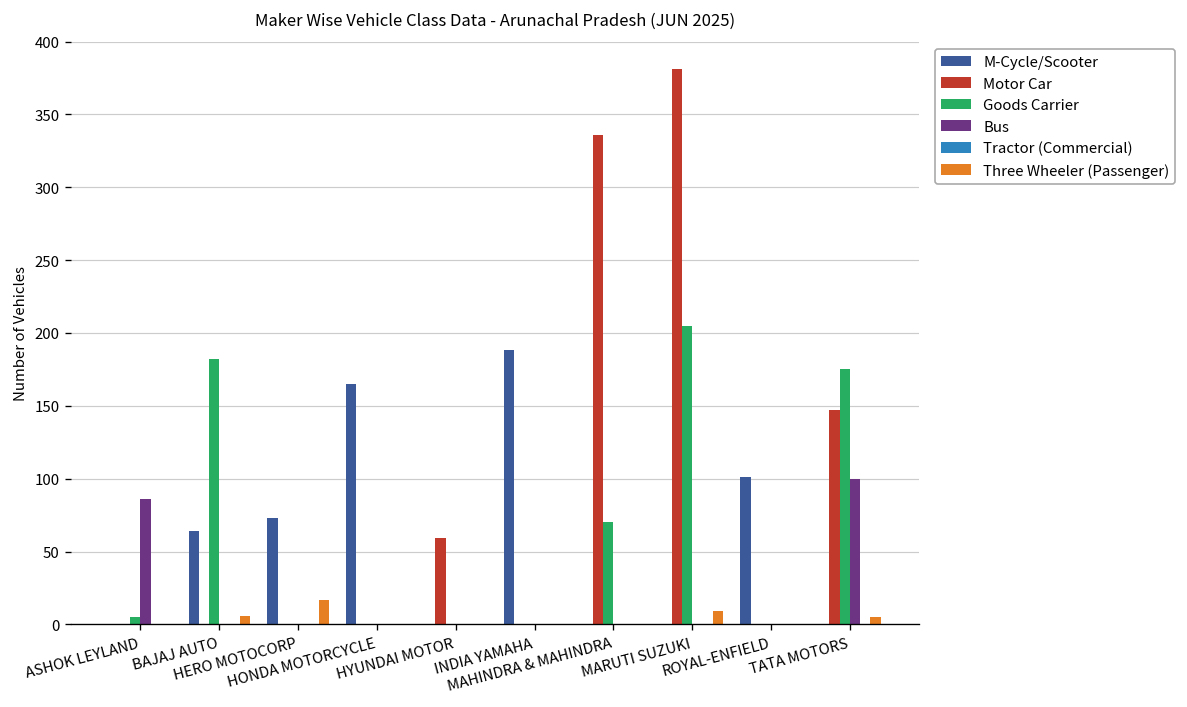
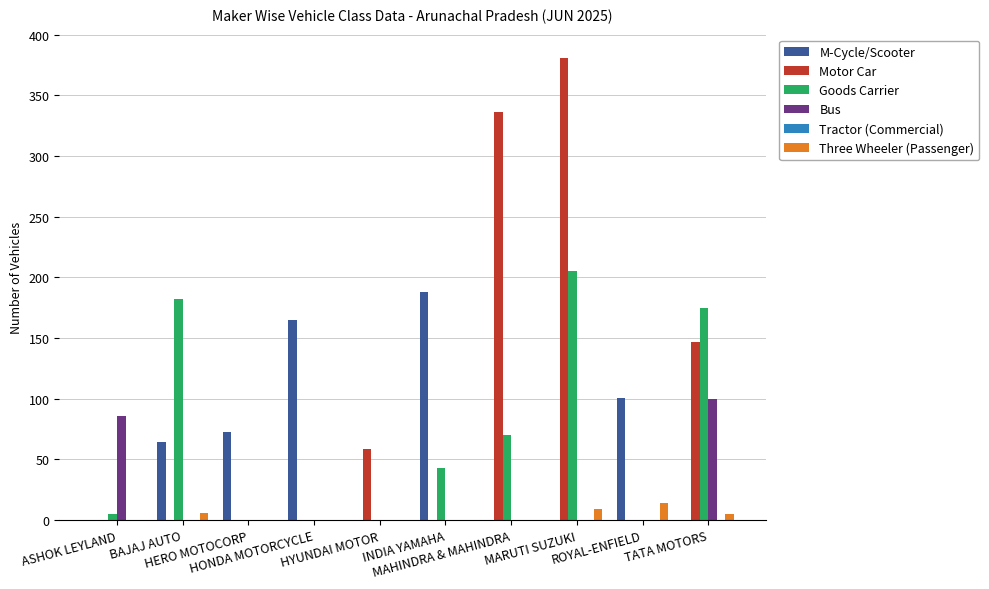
Three Wheeler (Passenger), HERO MOTOCORP: 17 -> 0
Goods Carrier, INDIA YAMAHA: 0 -> 43
Three Wheeler (Passenger), ROYAL-ENFIELD: 0 -> 14
